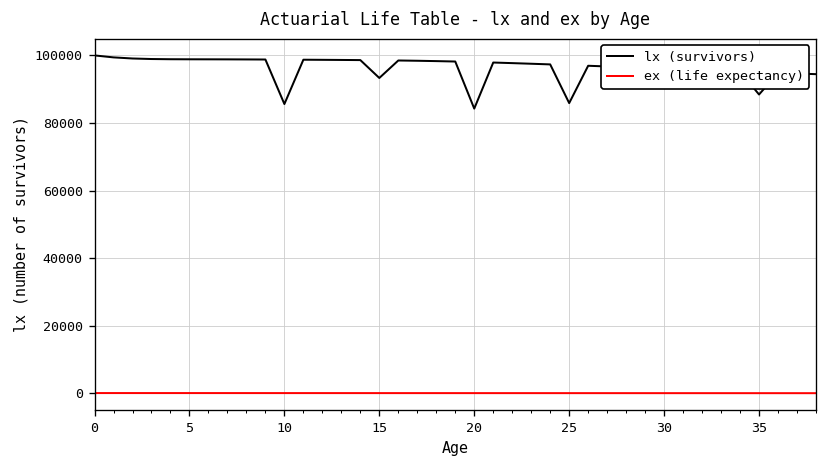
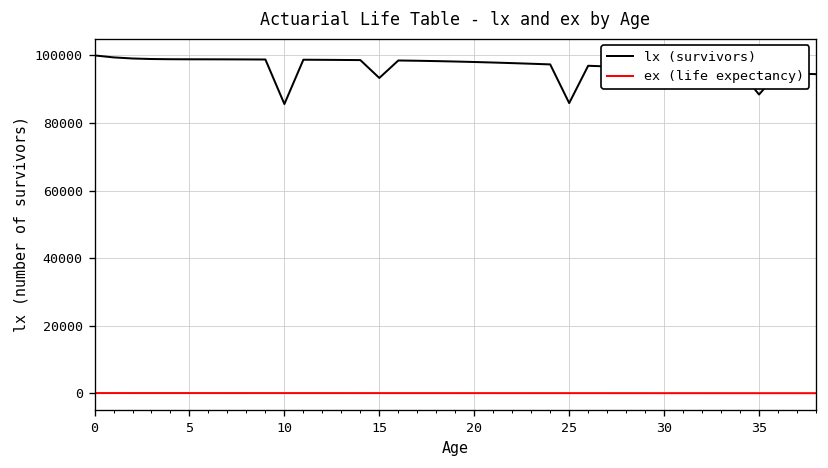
lx (survivors), 20: 84000 -> 98000
